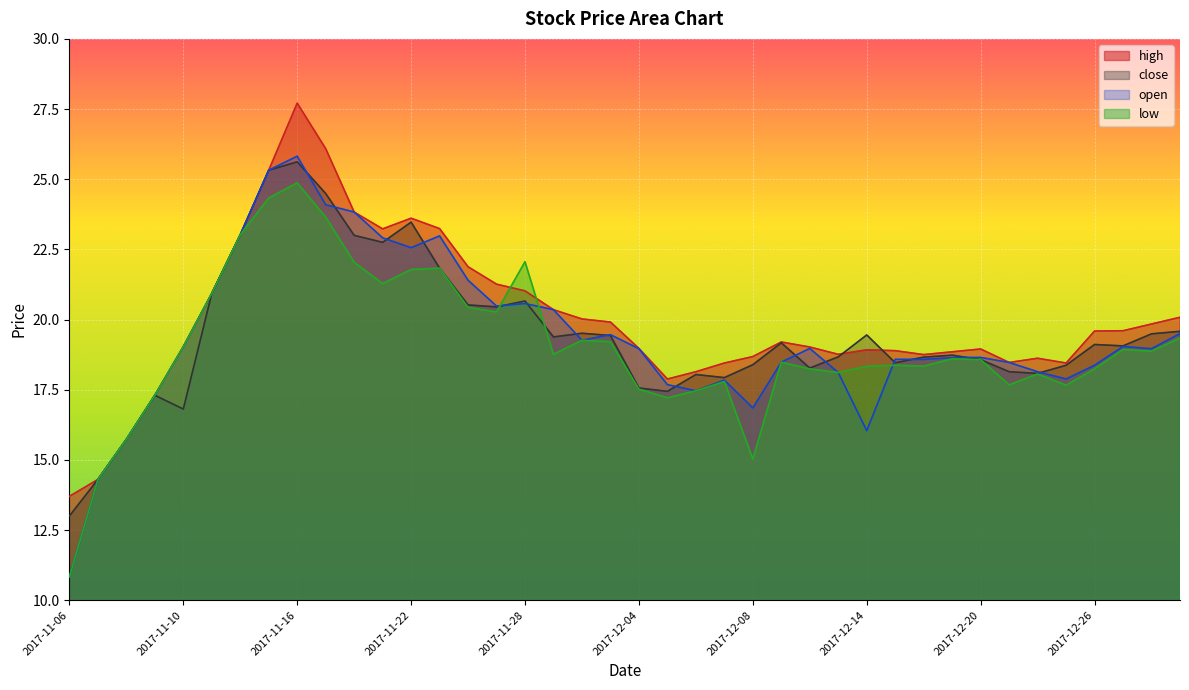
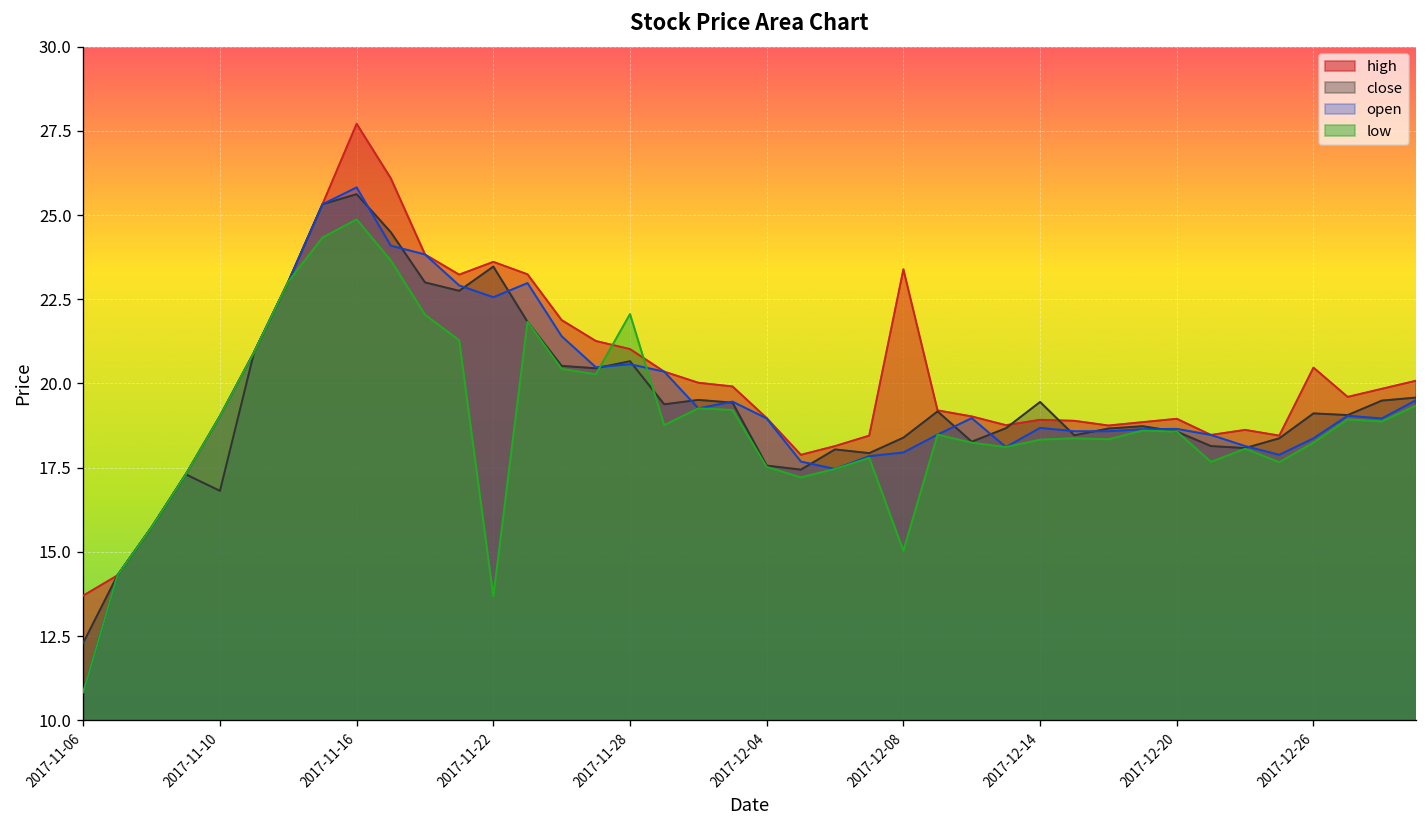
close, 2017-11-06: 13.0 -> 12.3
low, 2017-11-22: 21.8 -> 13.7
high, 2017-12-08: 18.7 -> 23.4
open, 2017-12-08: 16.9 -> 18.0
open, 2017-12-14: 16.0 -> 18.7
high, 2017-12-26: 19.6 -> 20.5
